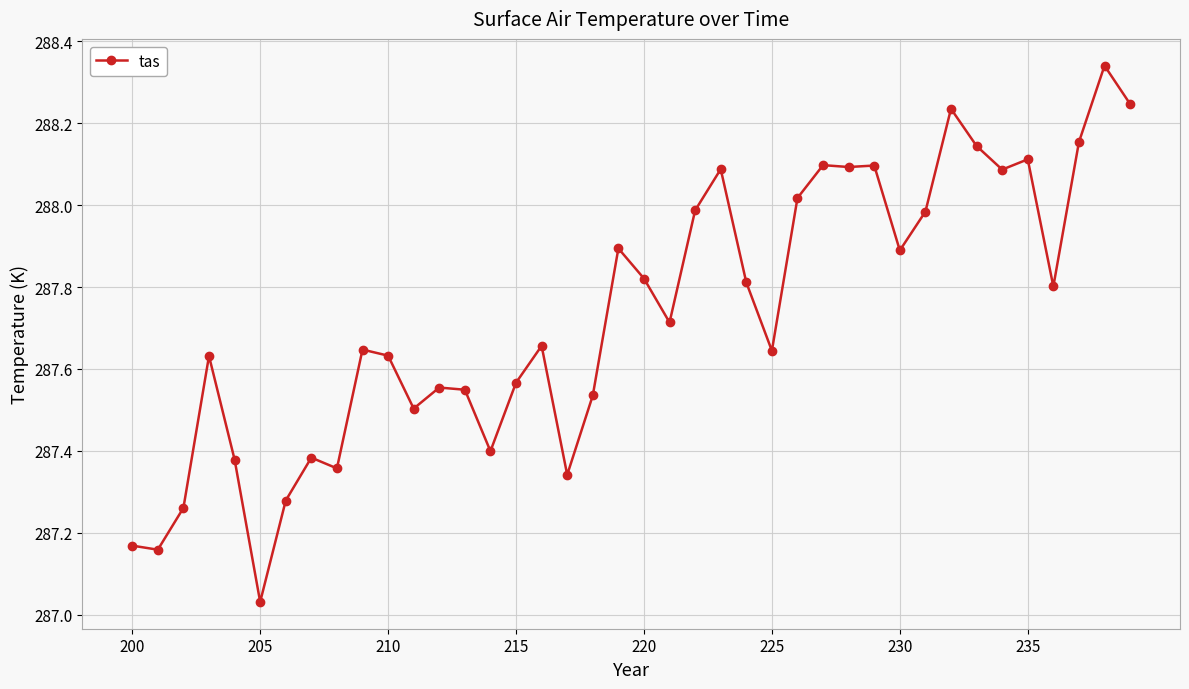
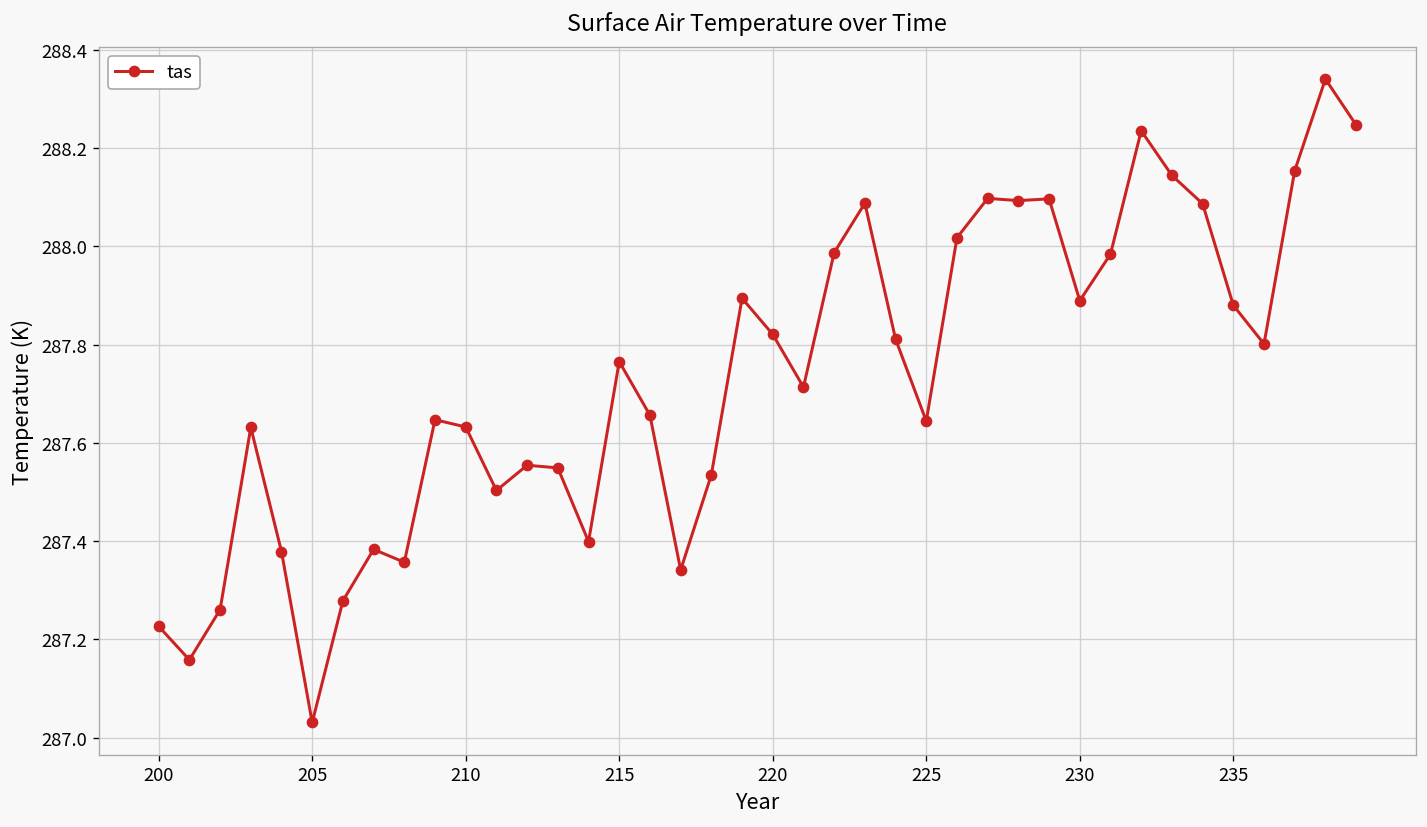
200: 287.17 -> 287.23
215: 287.57 -> 287.77
235: 288.11 -> 287.88
